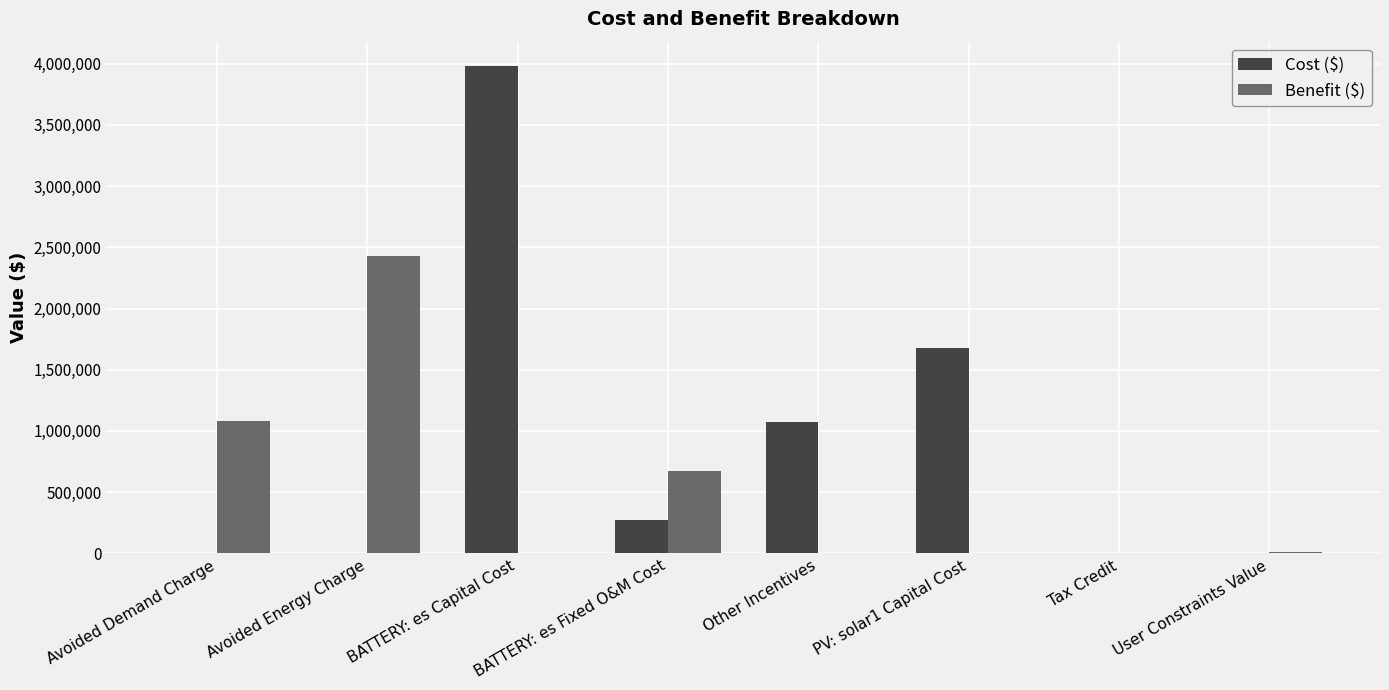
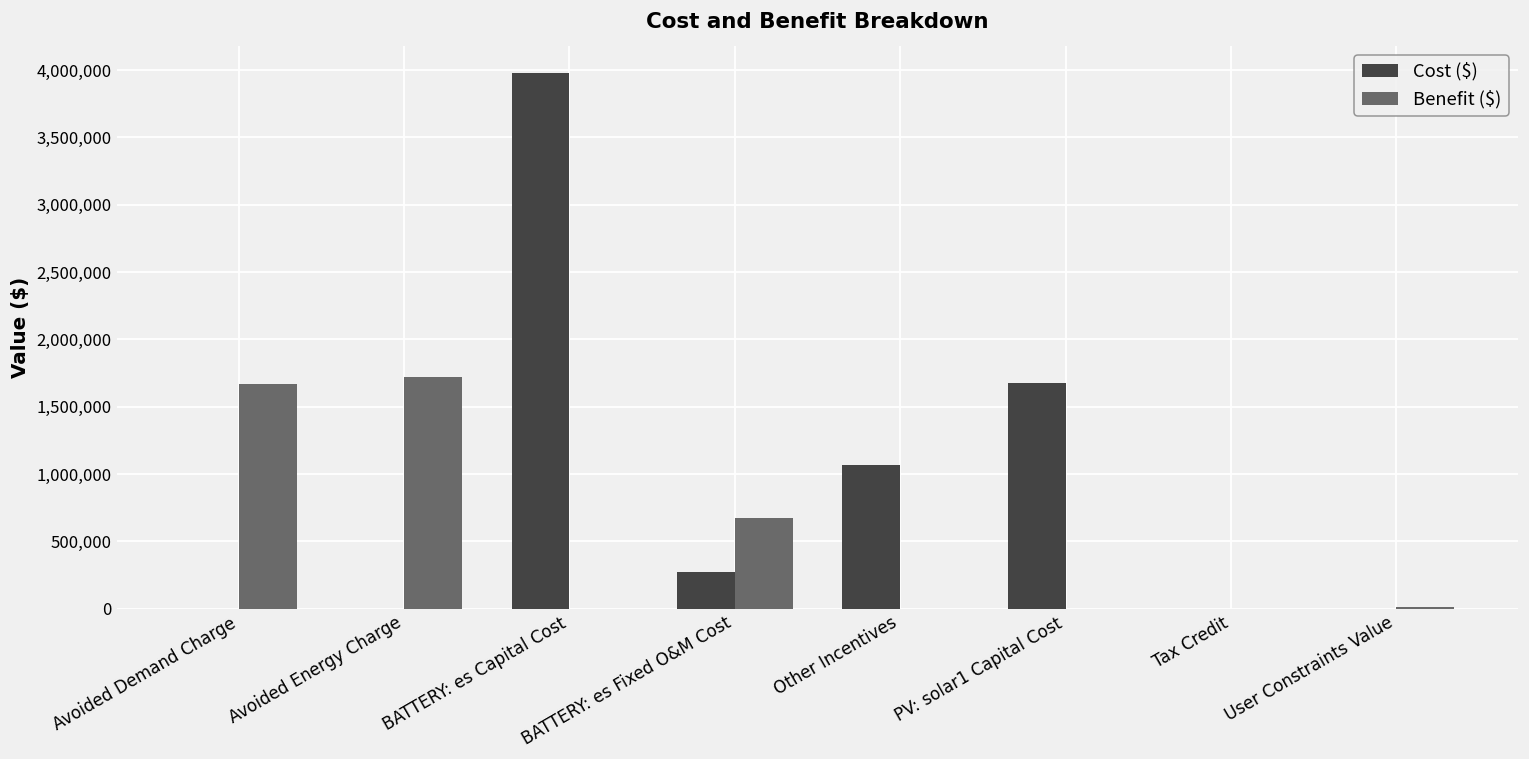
Benefit ($), Avoided Demand Charge: 1,080,000 -> 1,670,000
Benefit ($), Avoided Energy Charge: 2,430,000 -> 1,720,000
